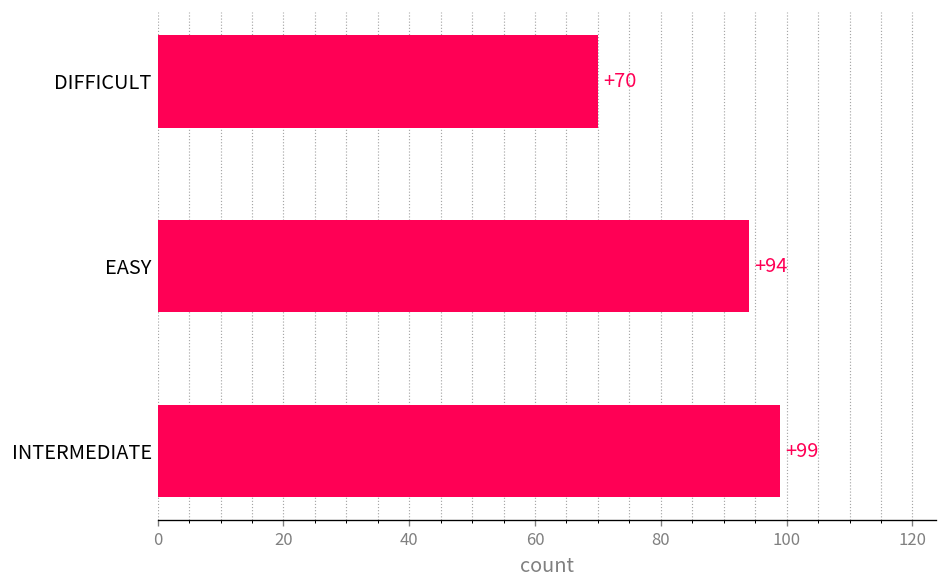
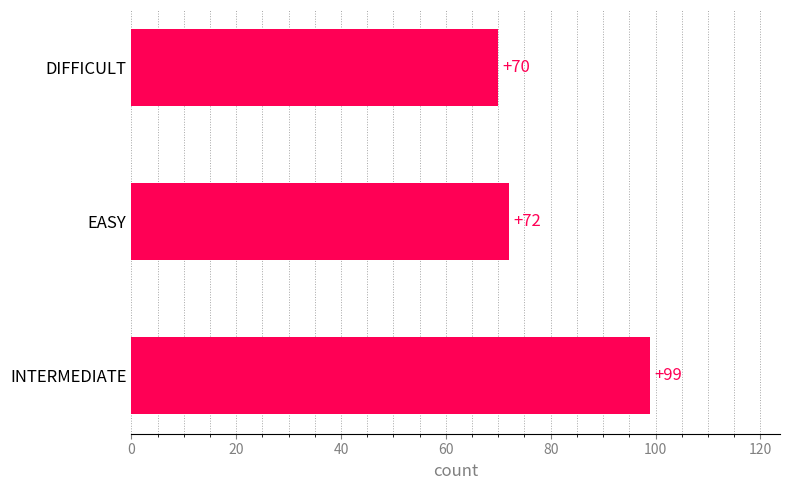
EASY: +94 -> +72
